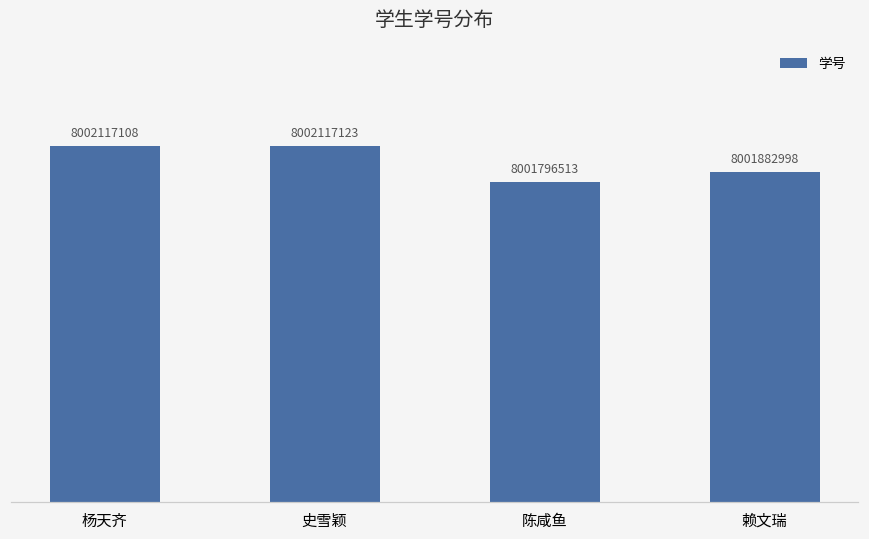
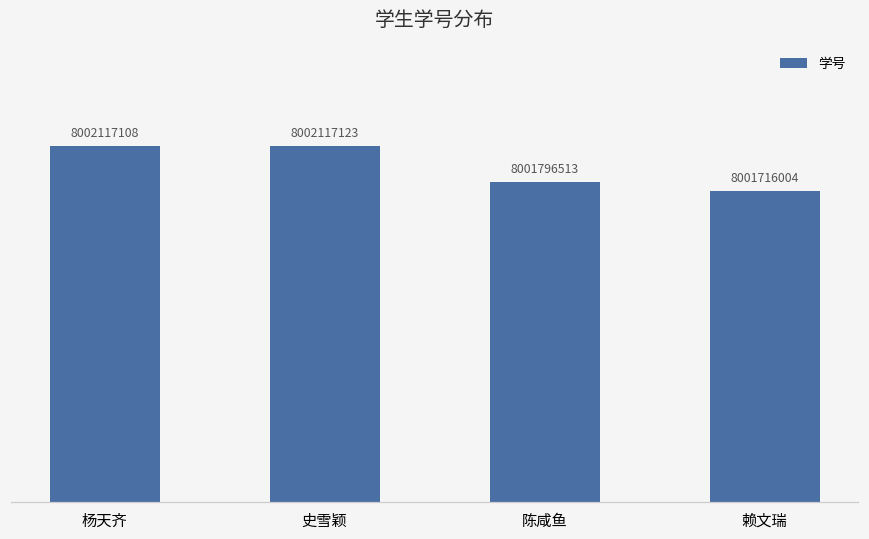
赖文瑞: 8001882998 -> 8001716004
